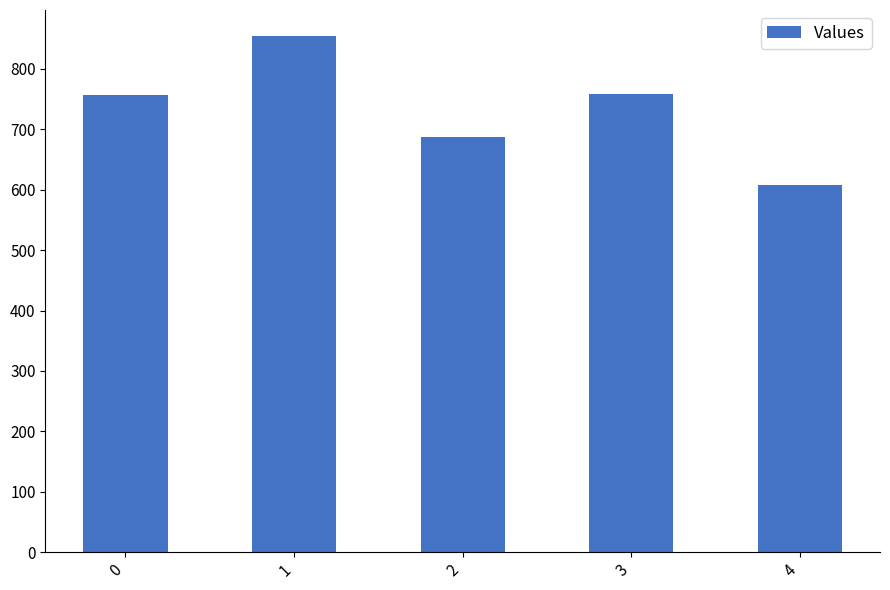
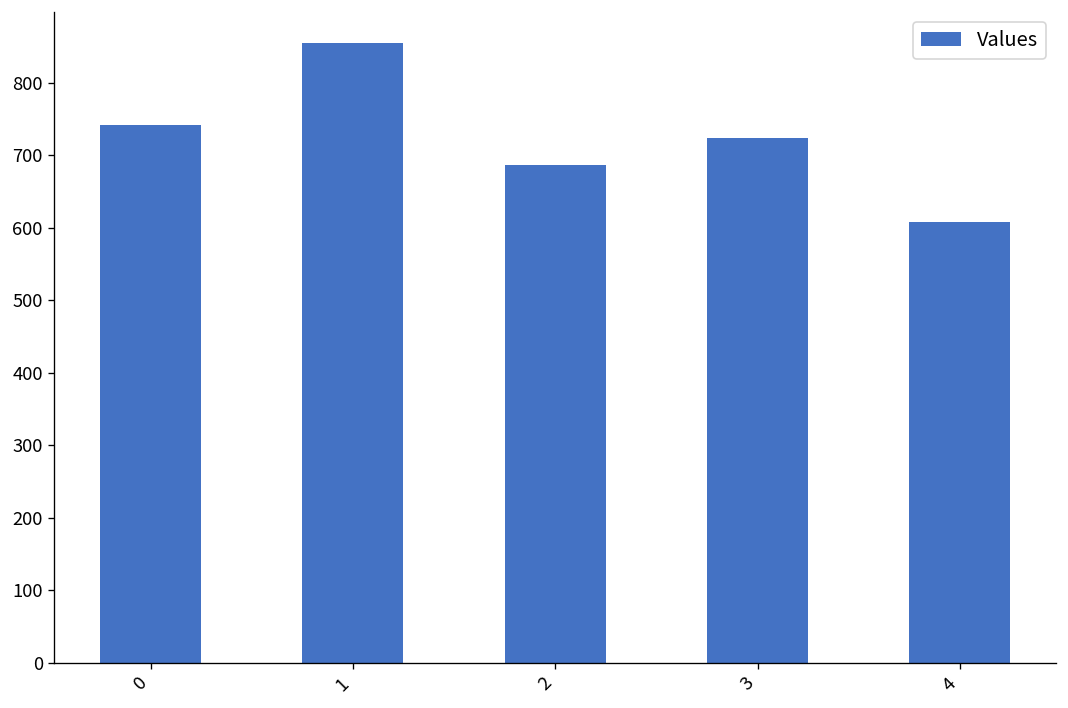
0: 760 -> 740
3: 760 -> 720
